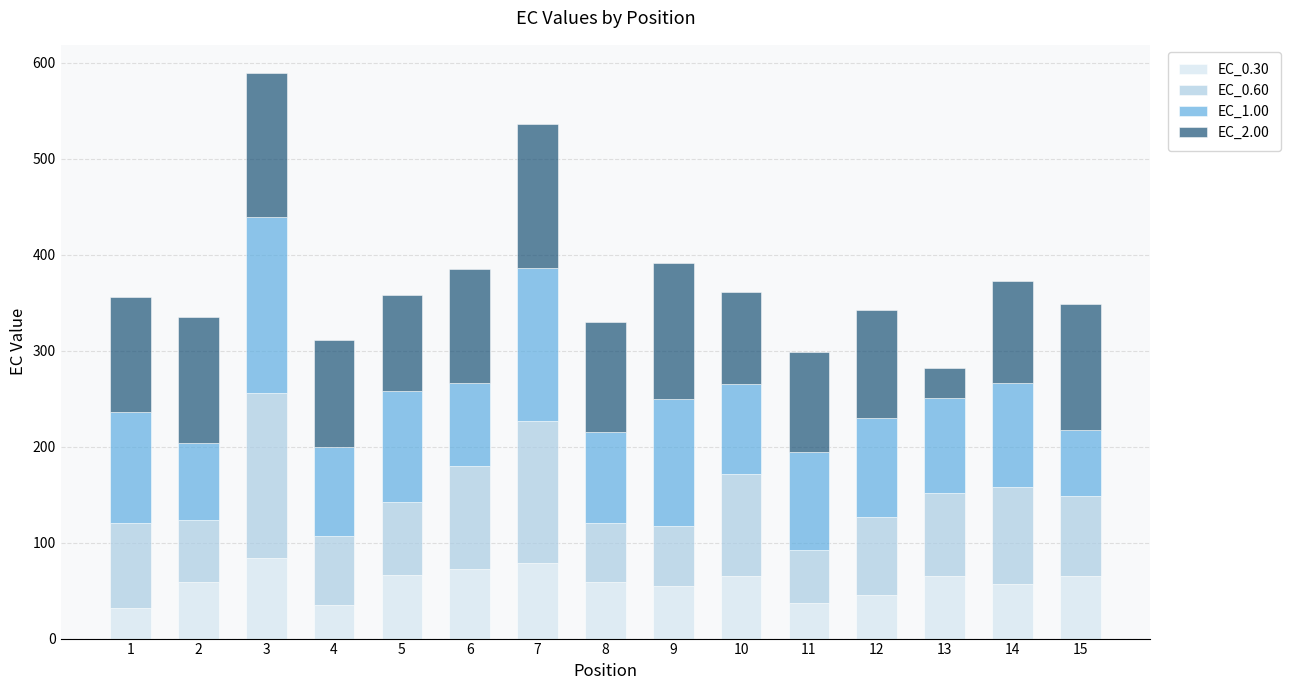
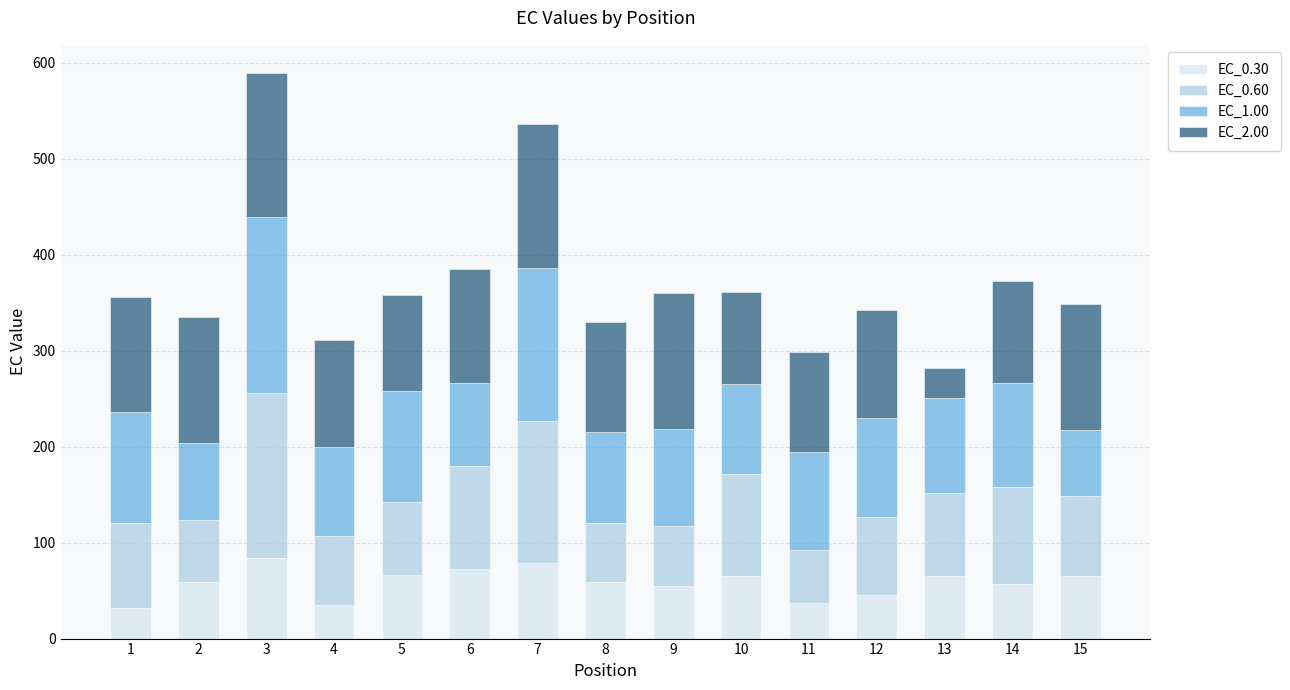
EC_1.00, 9: 130 -> 100
